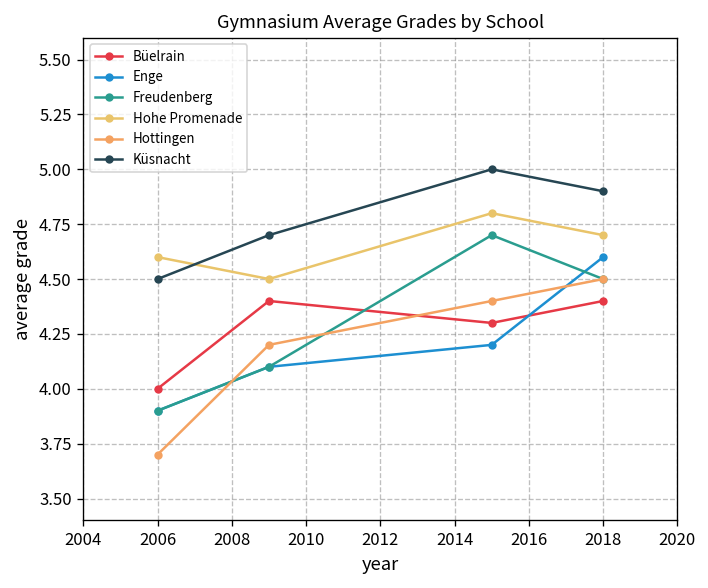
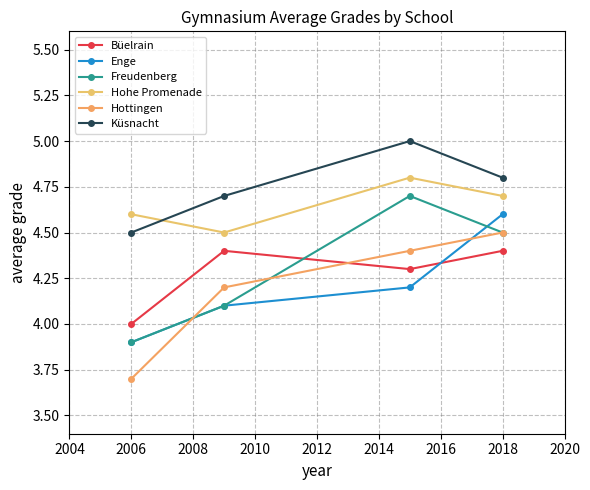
Küsnacht, 2018: 4.9 -> 4.8
